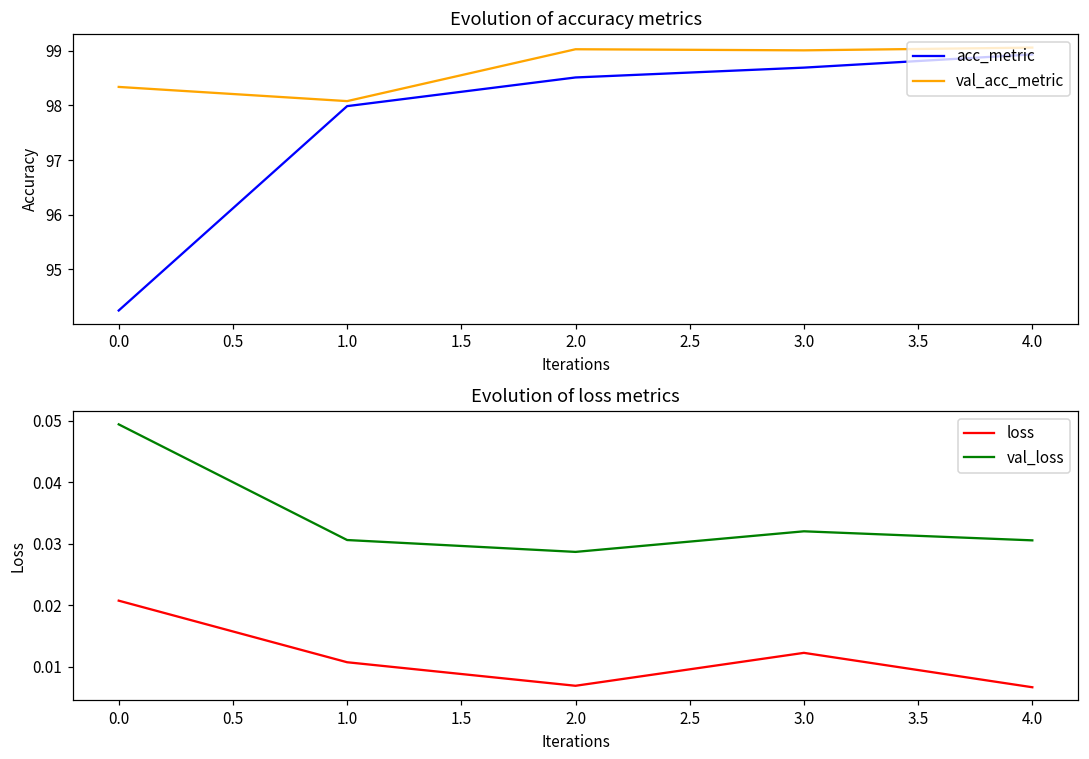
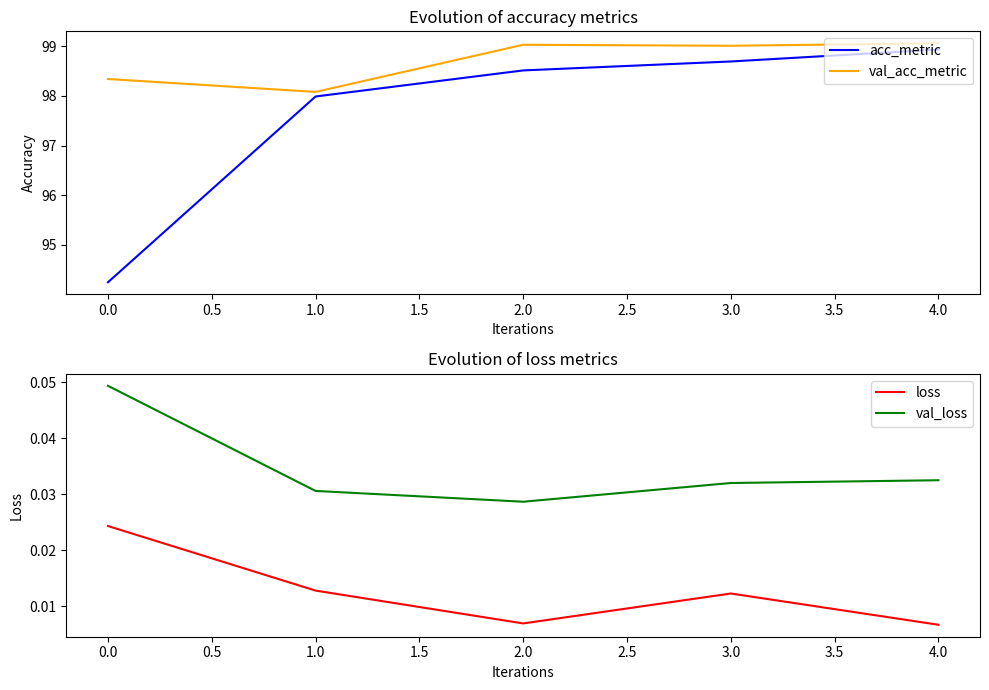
Evolution of loss metrics, loss, 0.0: 0.021 -> 0.024
Evolution of loss metrics, loss, 1.0: 0.011 -> 0.013
Evolution of loss metrics, val_loss, 4.0: 0.031 -> 0.032
